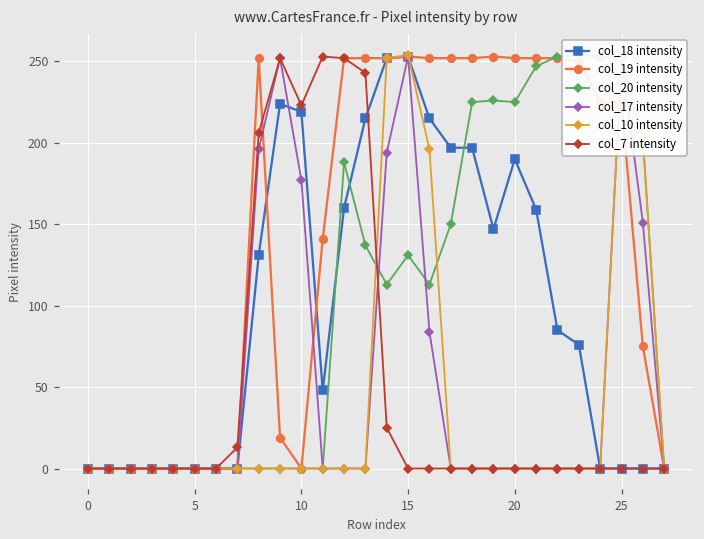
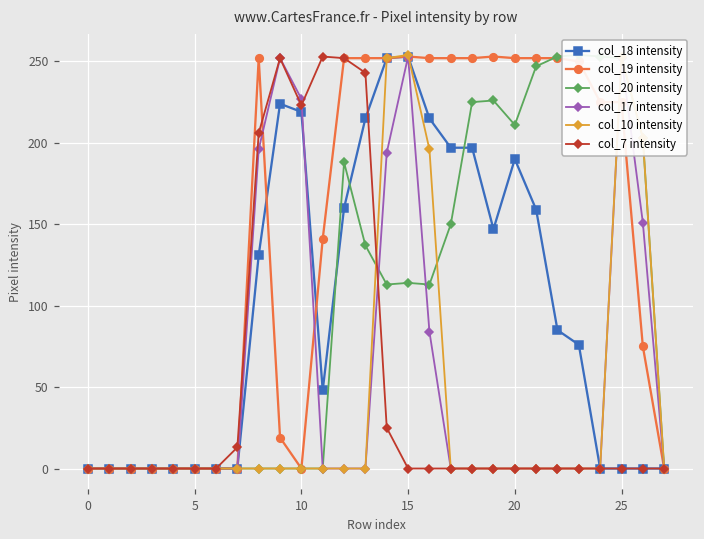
col_17 intensity, 10: 177 -> 227
col_20 intensity, 15: 131 -> 114
col_20 intensity, 20: 225 -> 211
